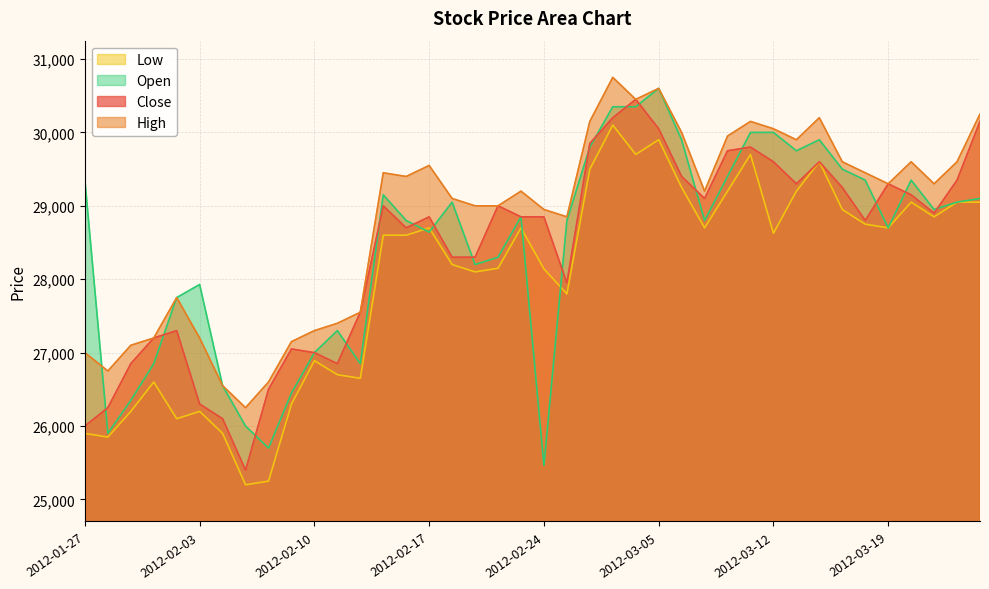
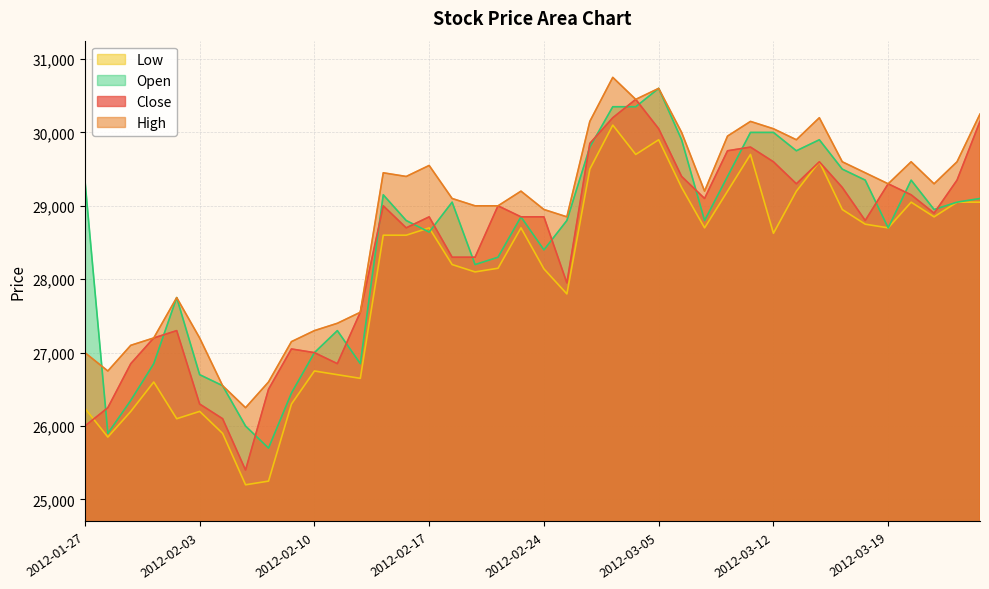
Low, 2012-01-27: 25,900 -> 26,200
Open, 2012-02-03: 27,900 -> 26,700
Low, 2012-02-10: 26,900 -> 26,800
Open, 2012-02-24: 25,500 -> 28,400
